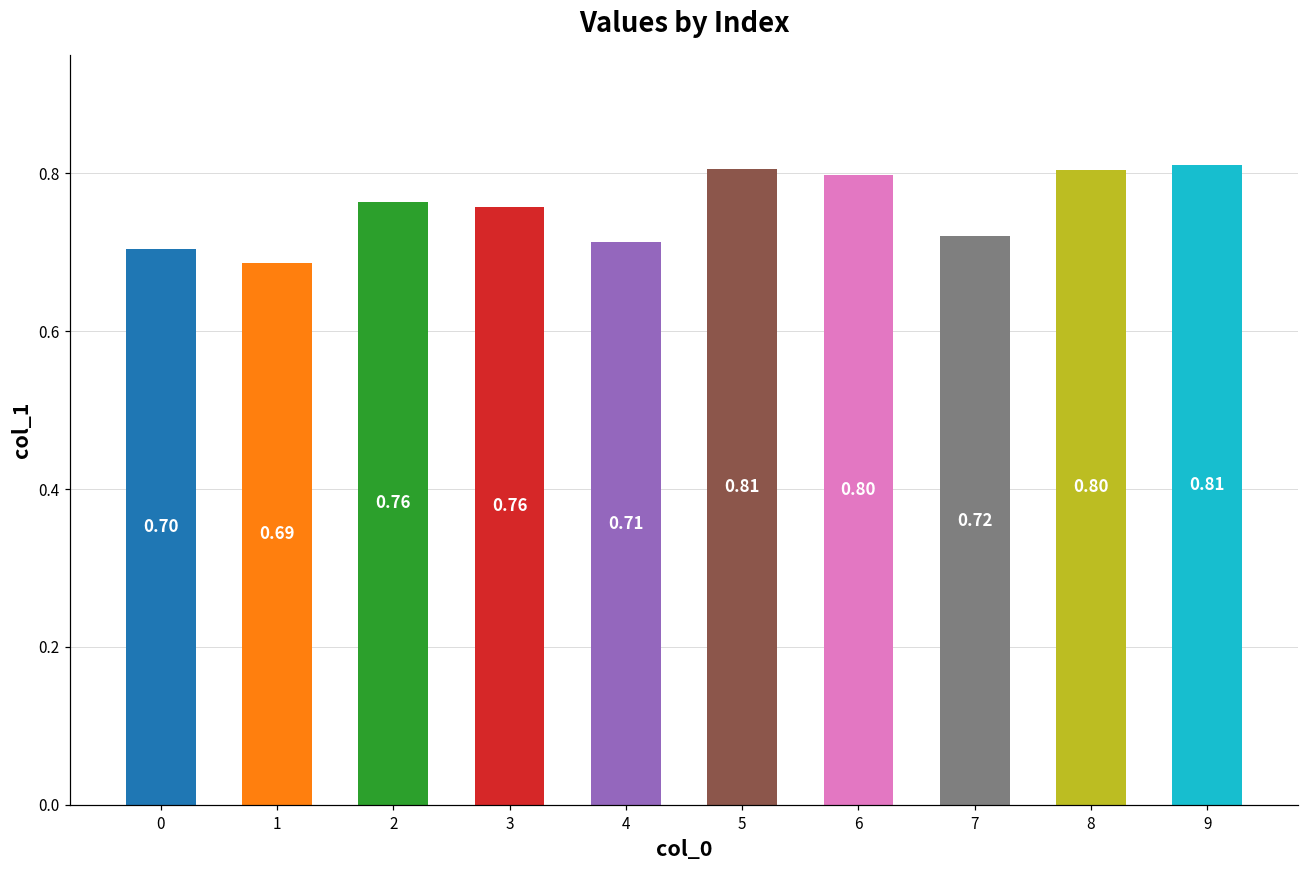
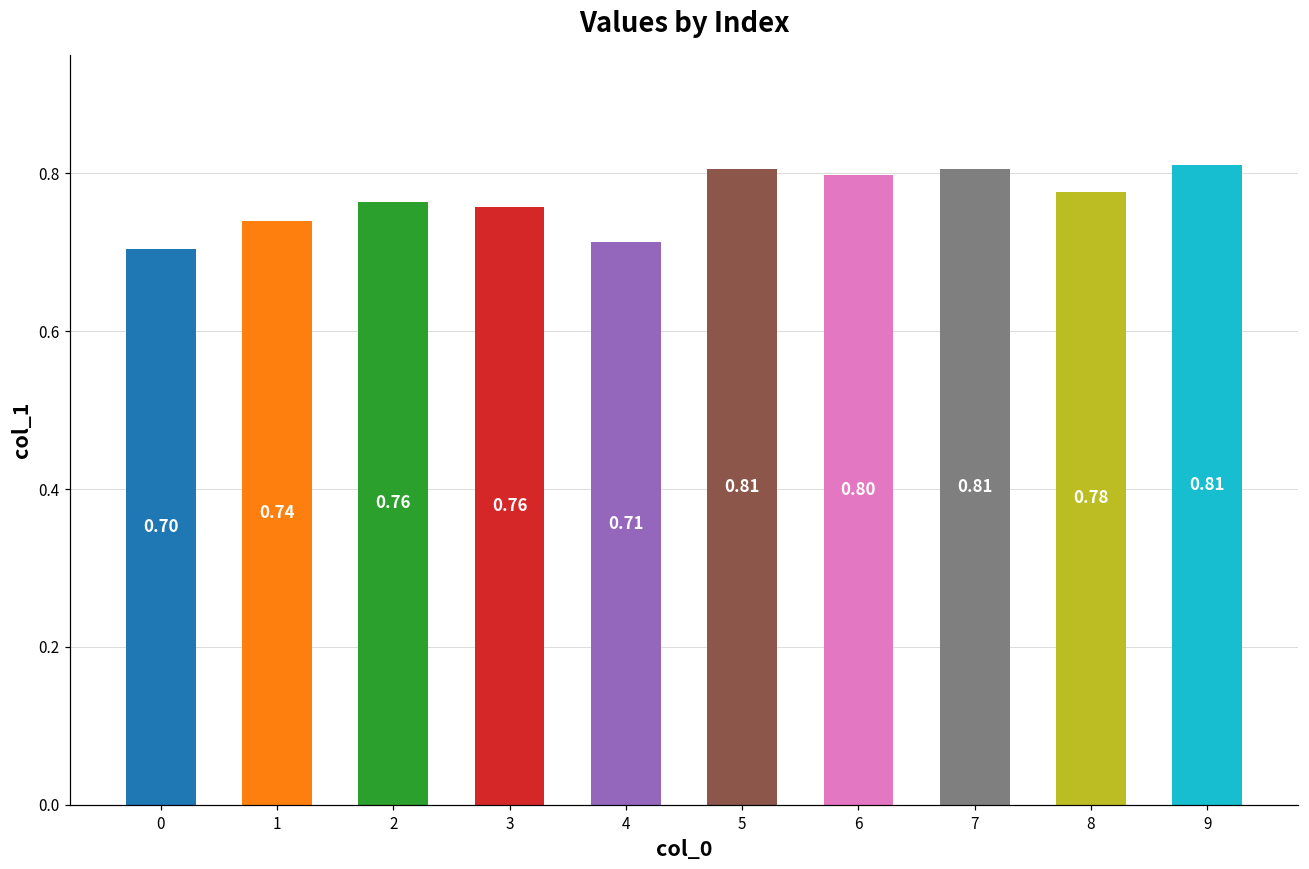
1: 0.69 -> 0.74
7: 0.72 -> 0.81
8: 0.80 -> 0.78
